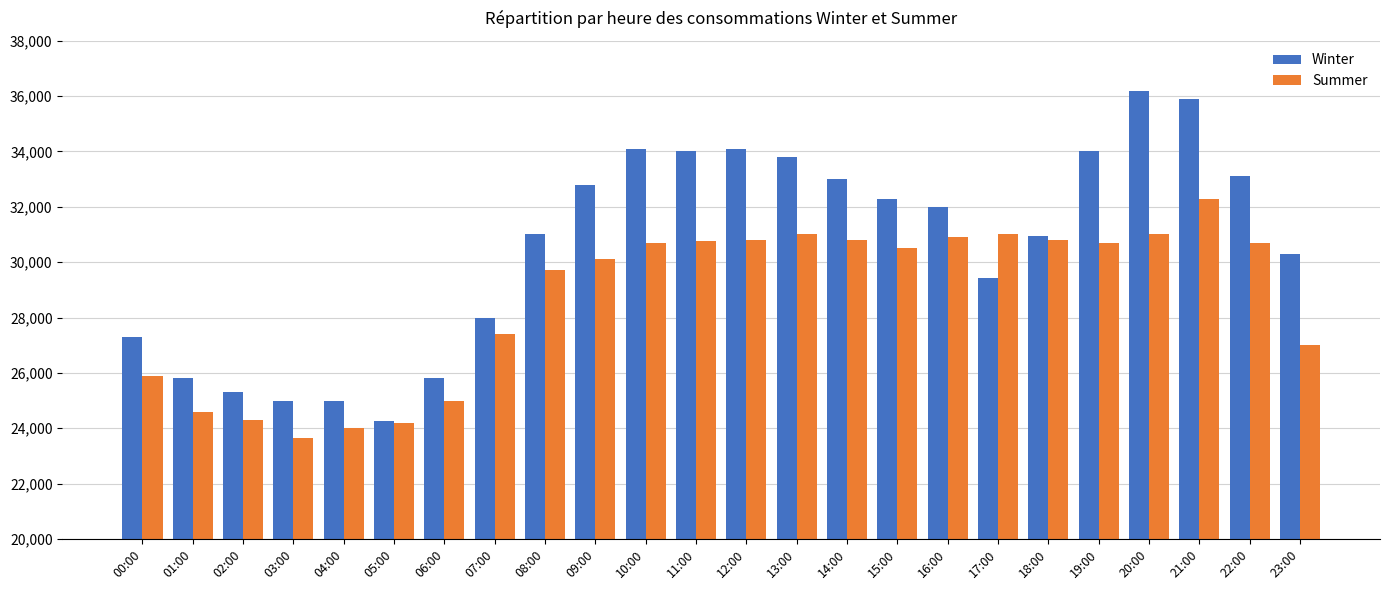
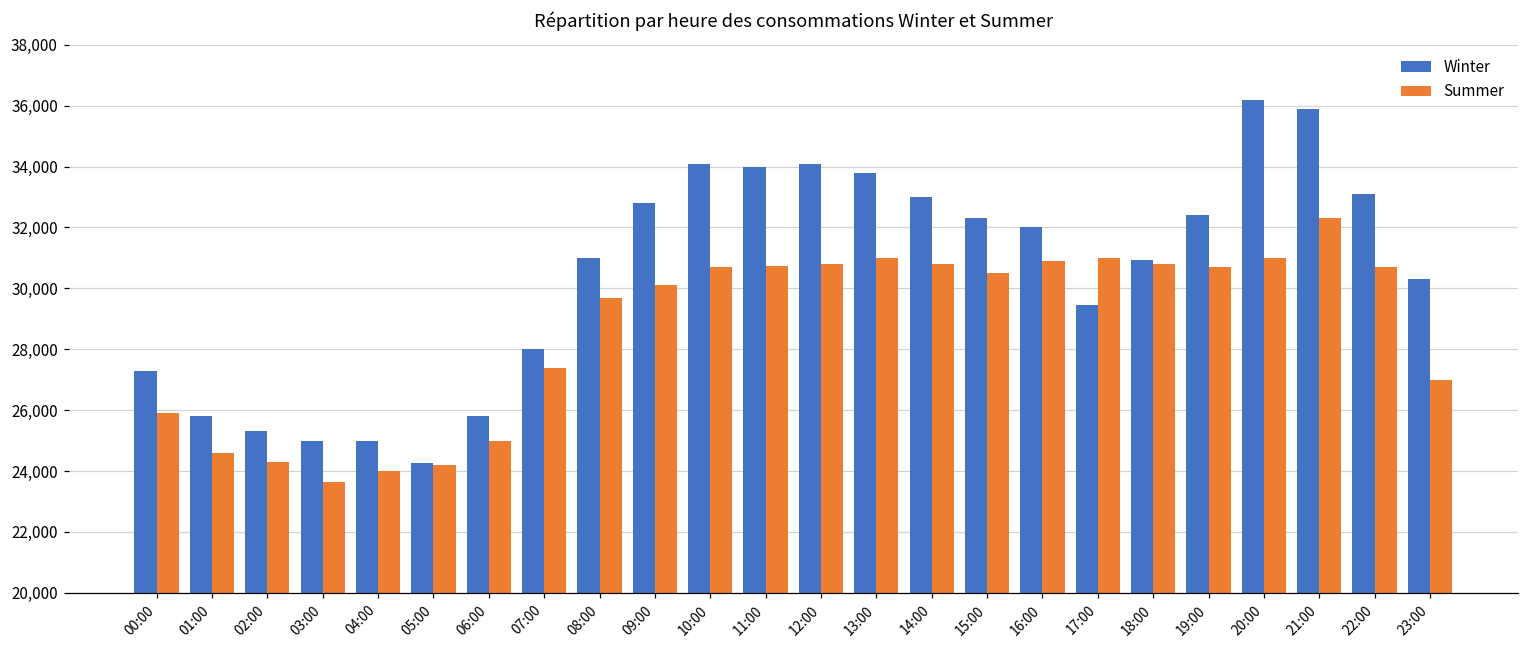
Winter, 19:00: 34,000 -> 32,400
